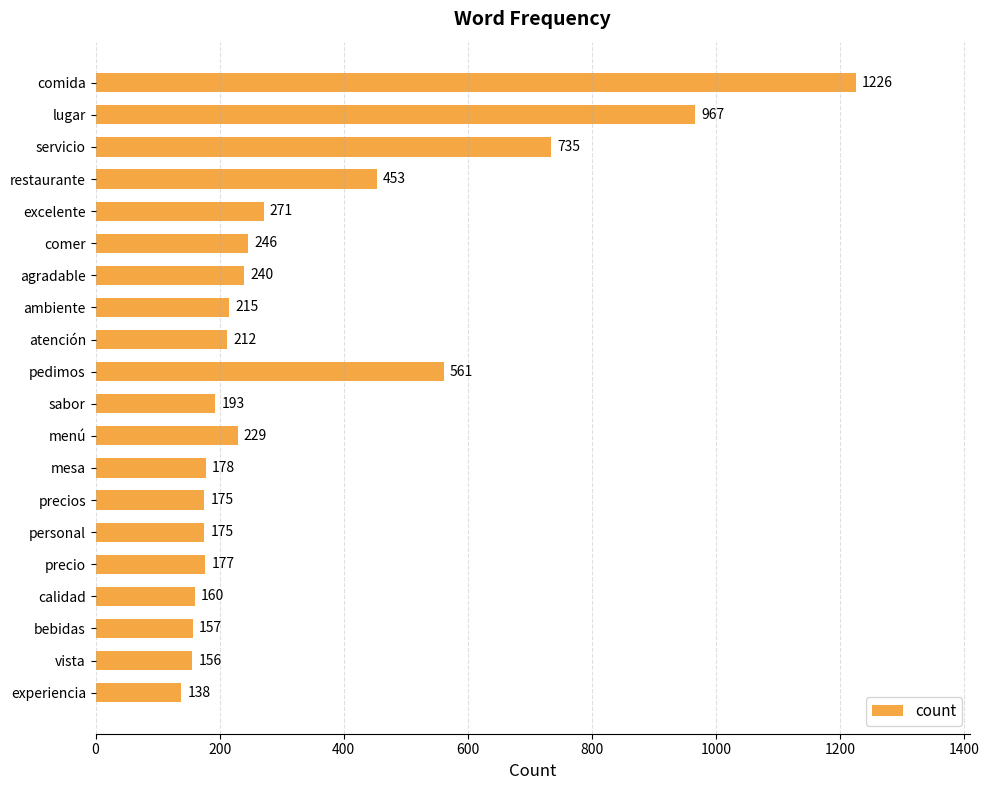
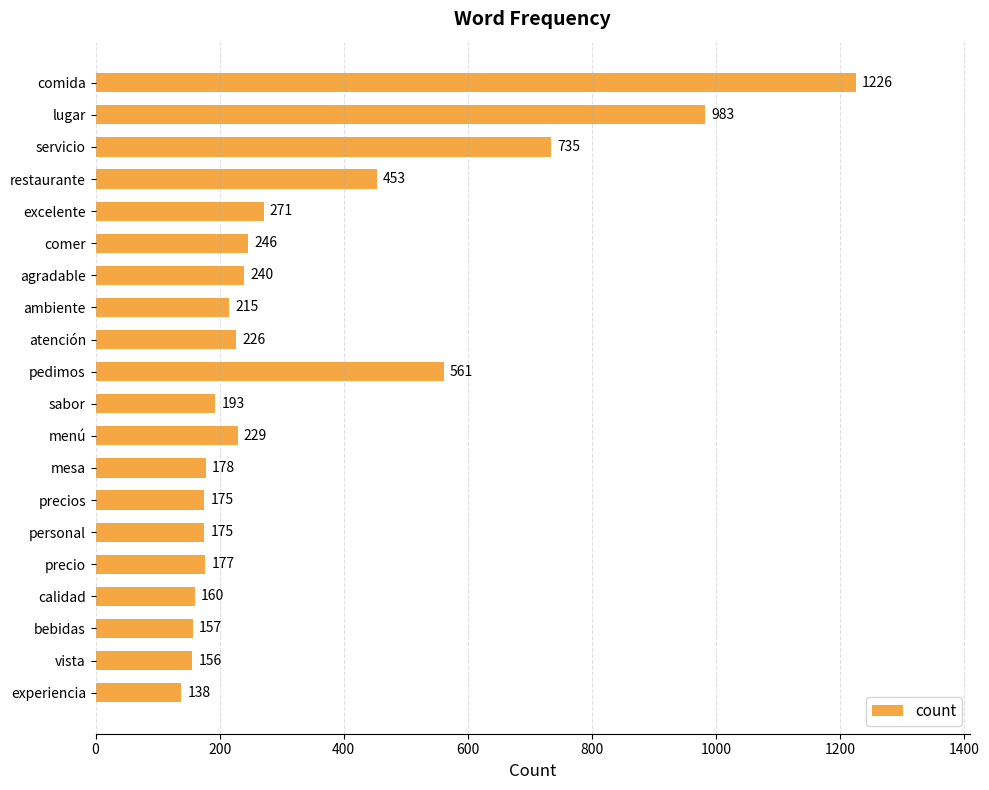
lugar: 967 -> 983
atención: 212 -> 226
